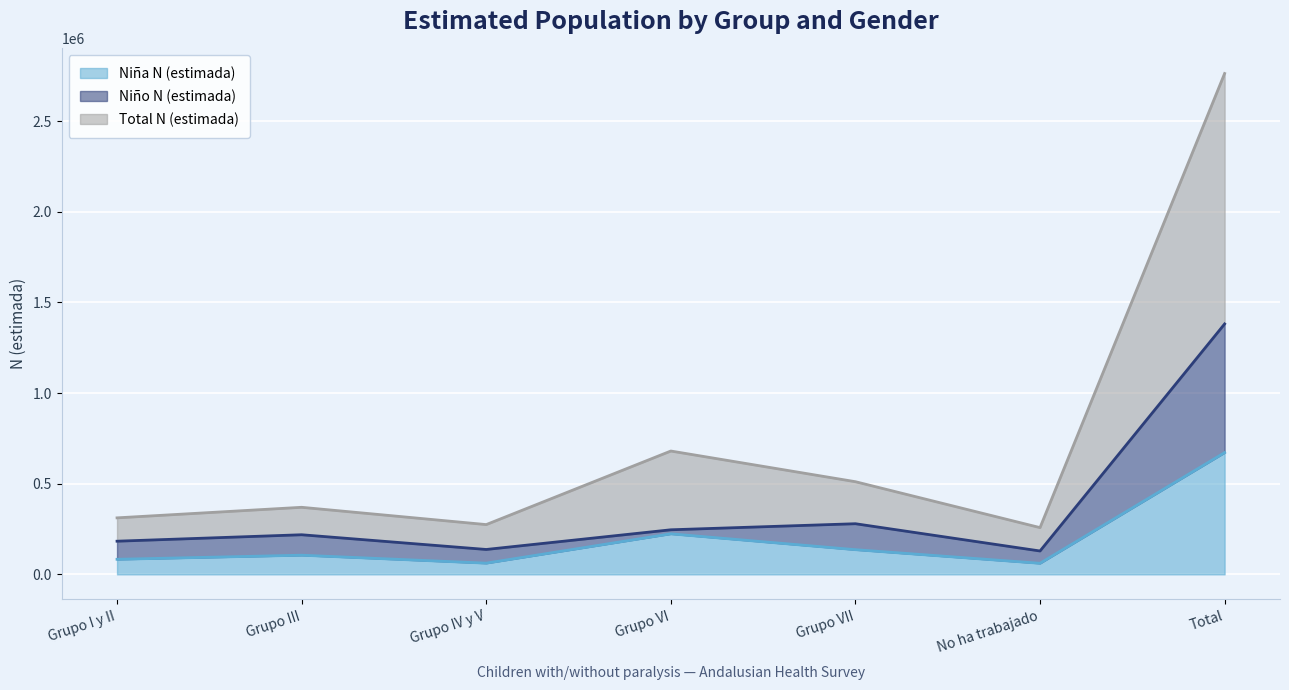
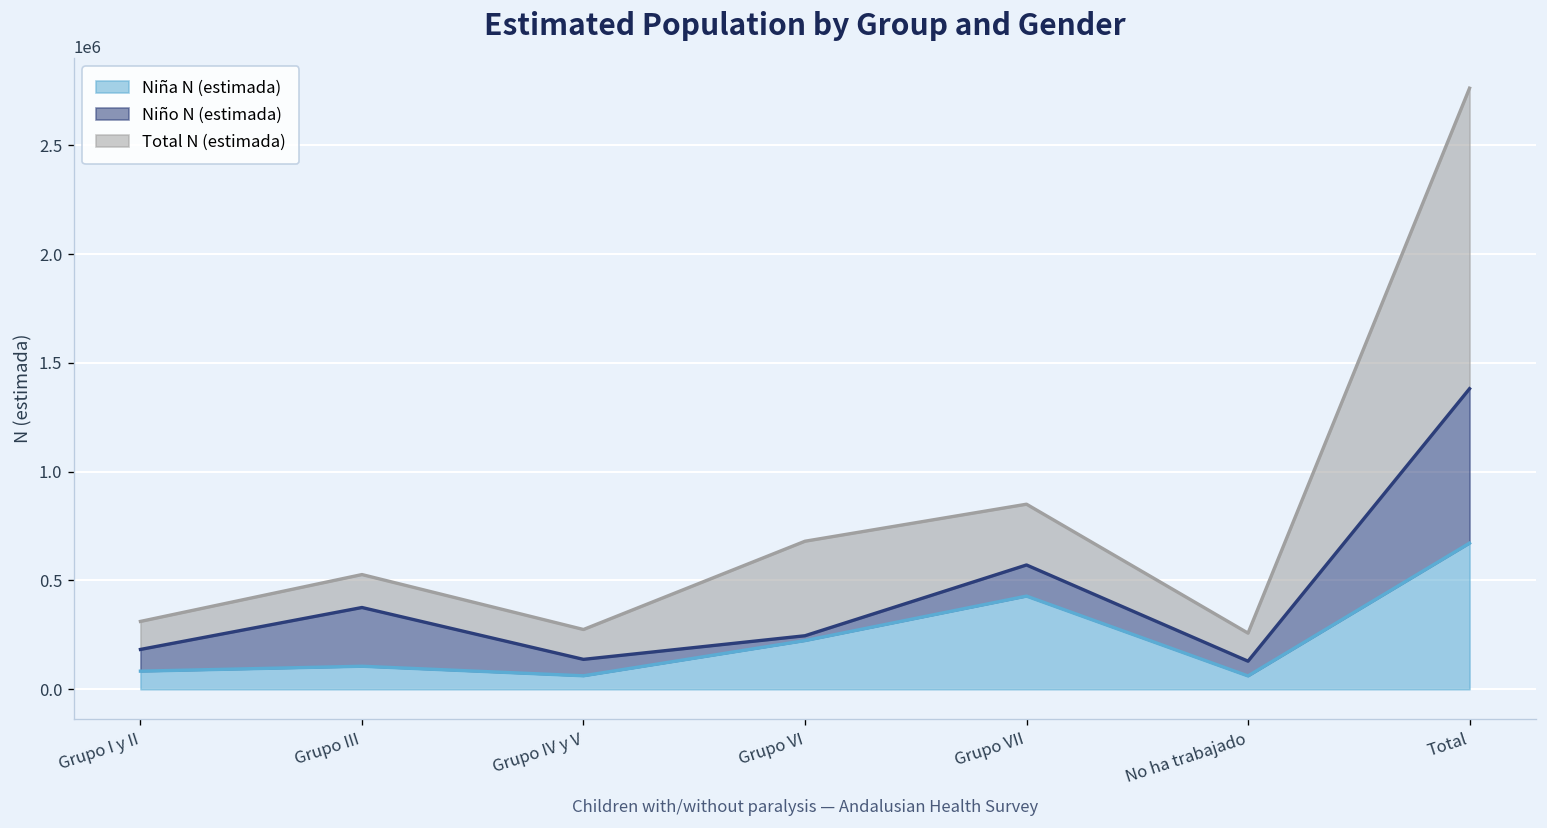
Niño N (estimada), Grupo III: 110000 -> 270000
Niña N (estimada), Grupo VII: 140000 -> 430000
Total N (estimada), Grupo VII: 230000 -> 280000
